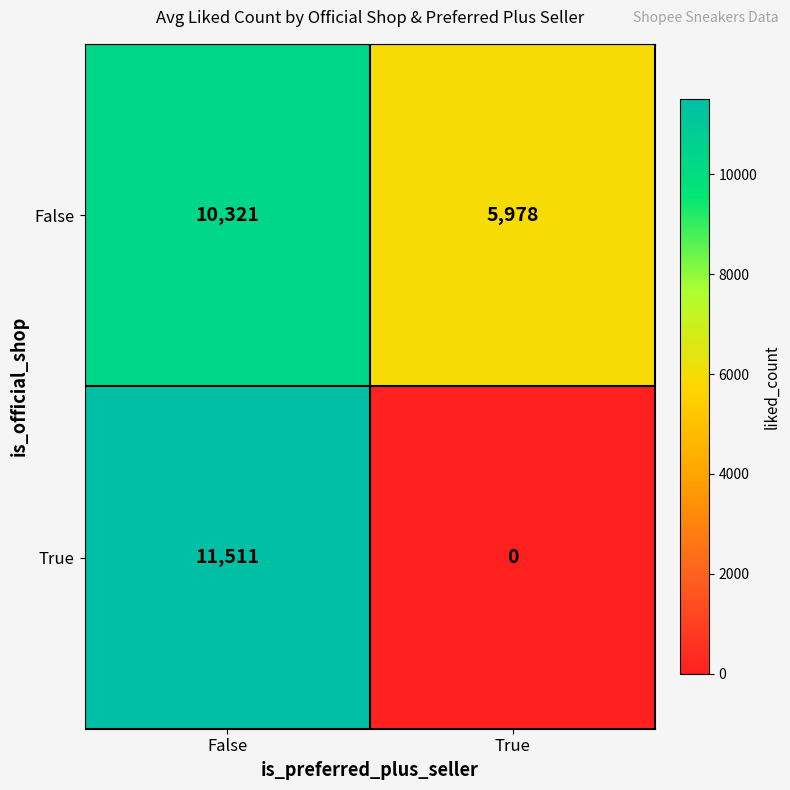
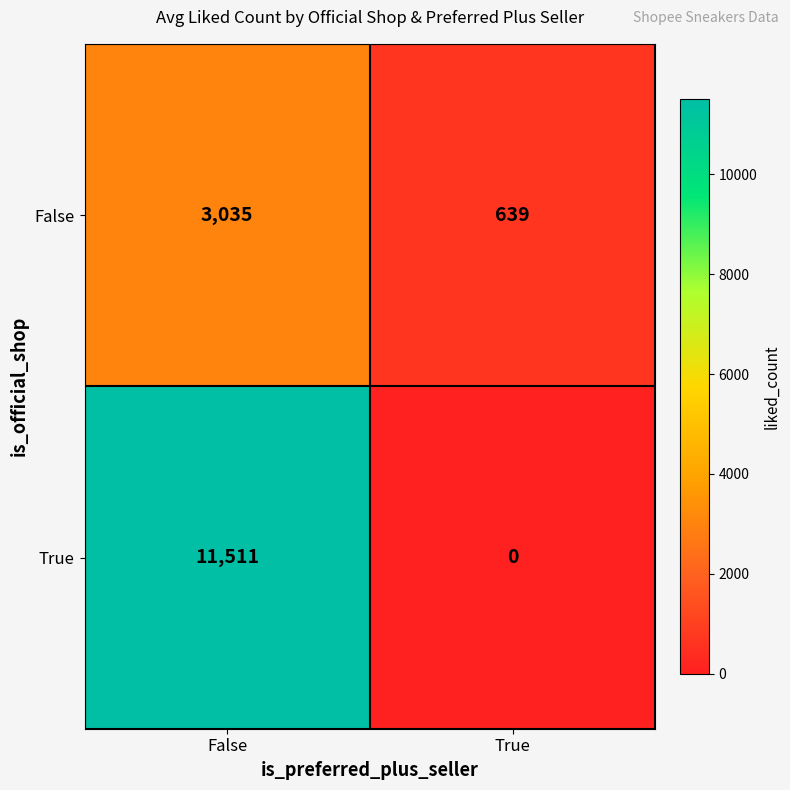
False, False: 10,321 -> 3,035
False, True: 5,978 -> 639
